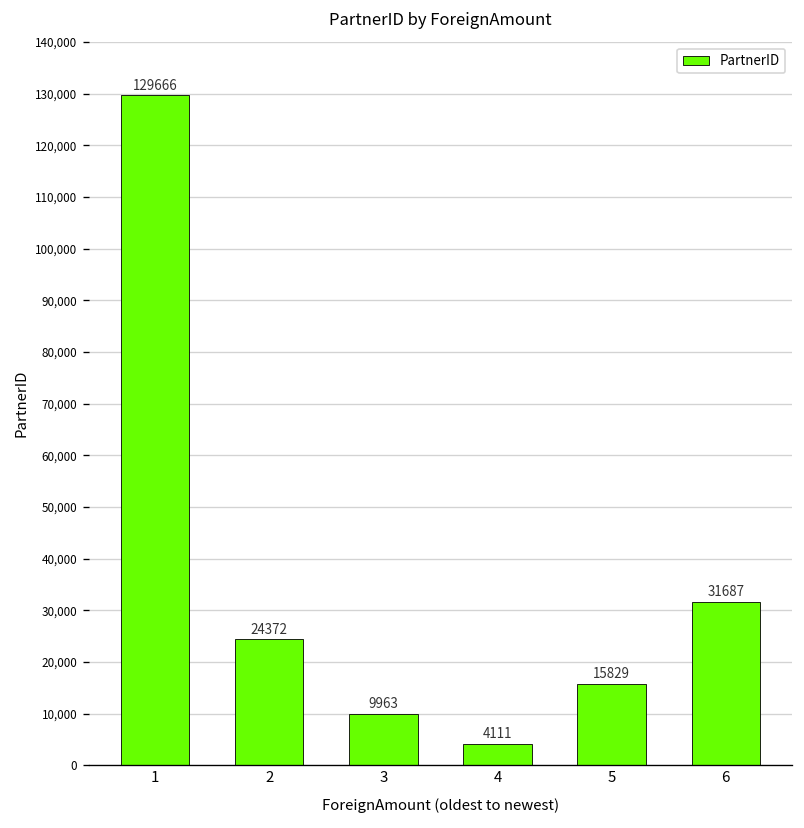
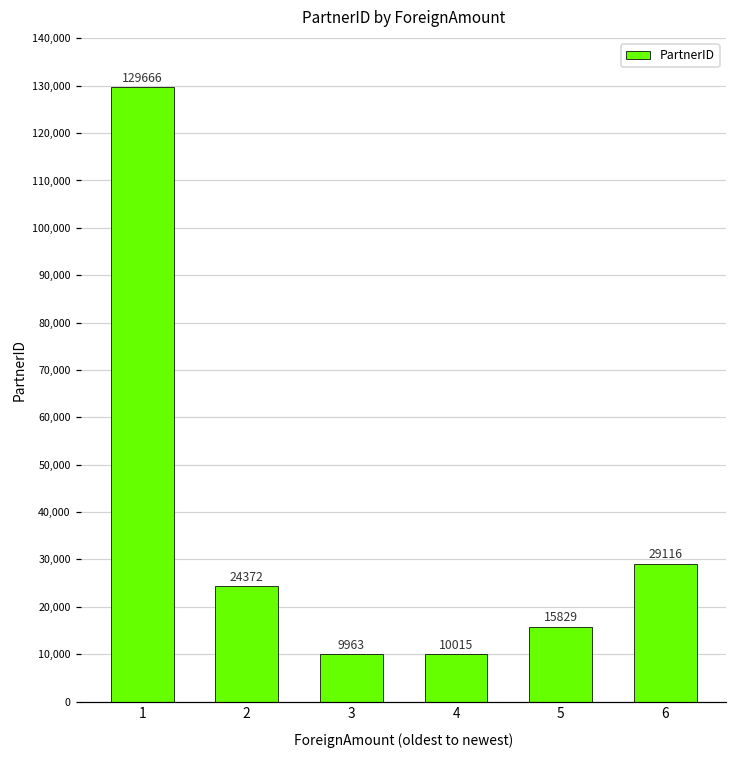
4: 4111 -> 10015
6: 31687 -> 29116
